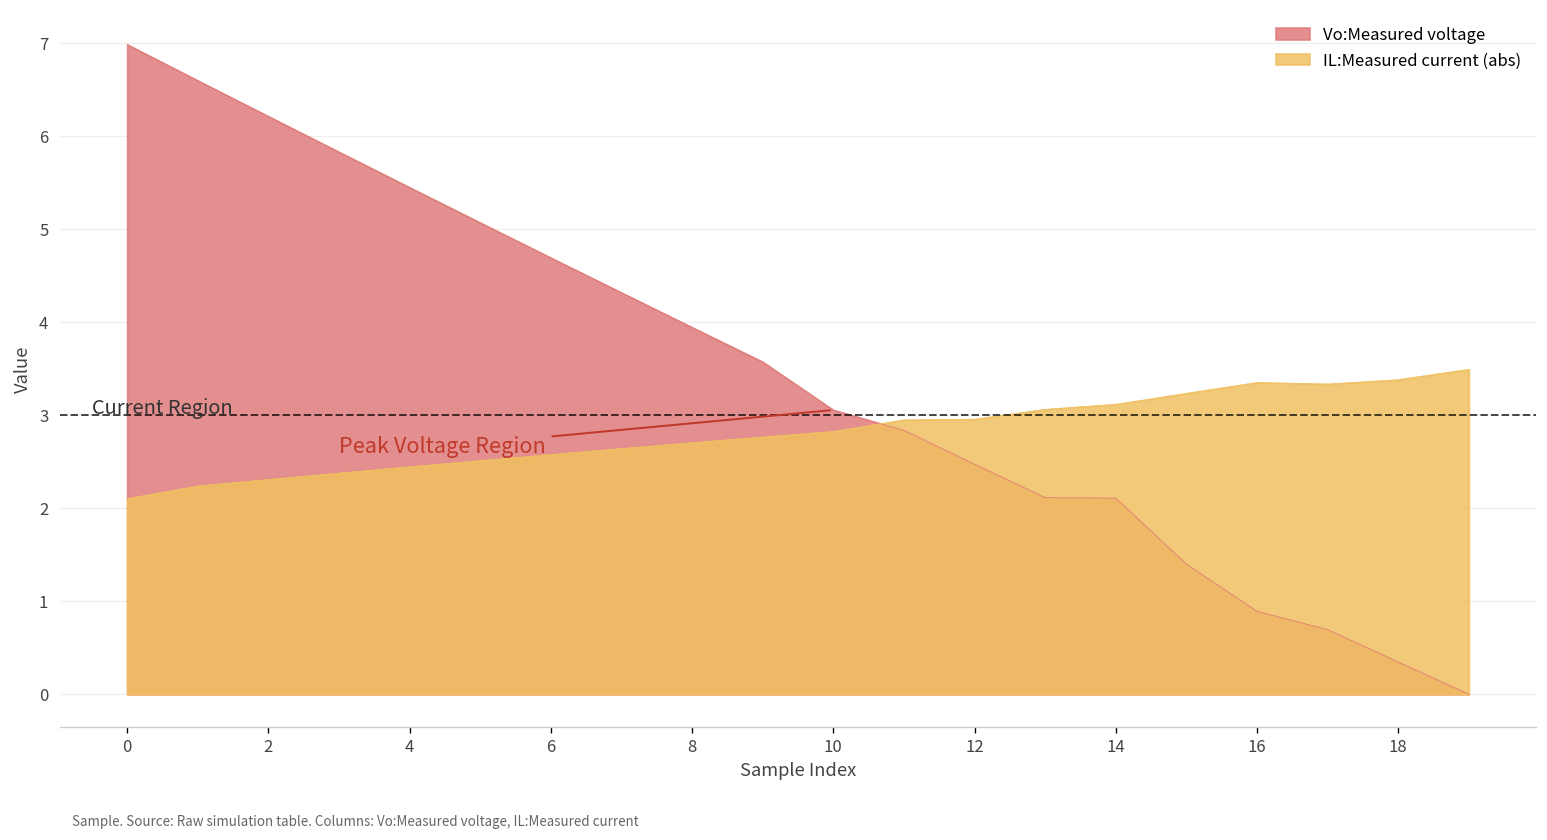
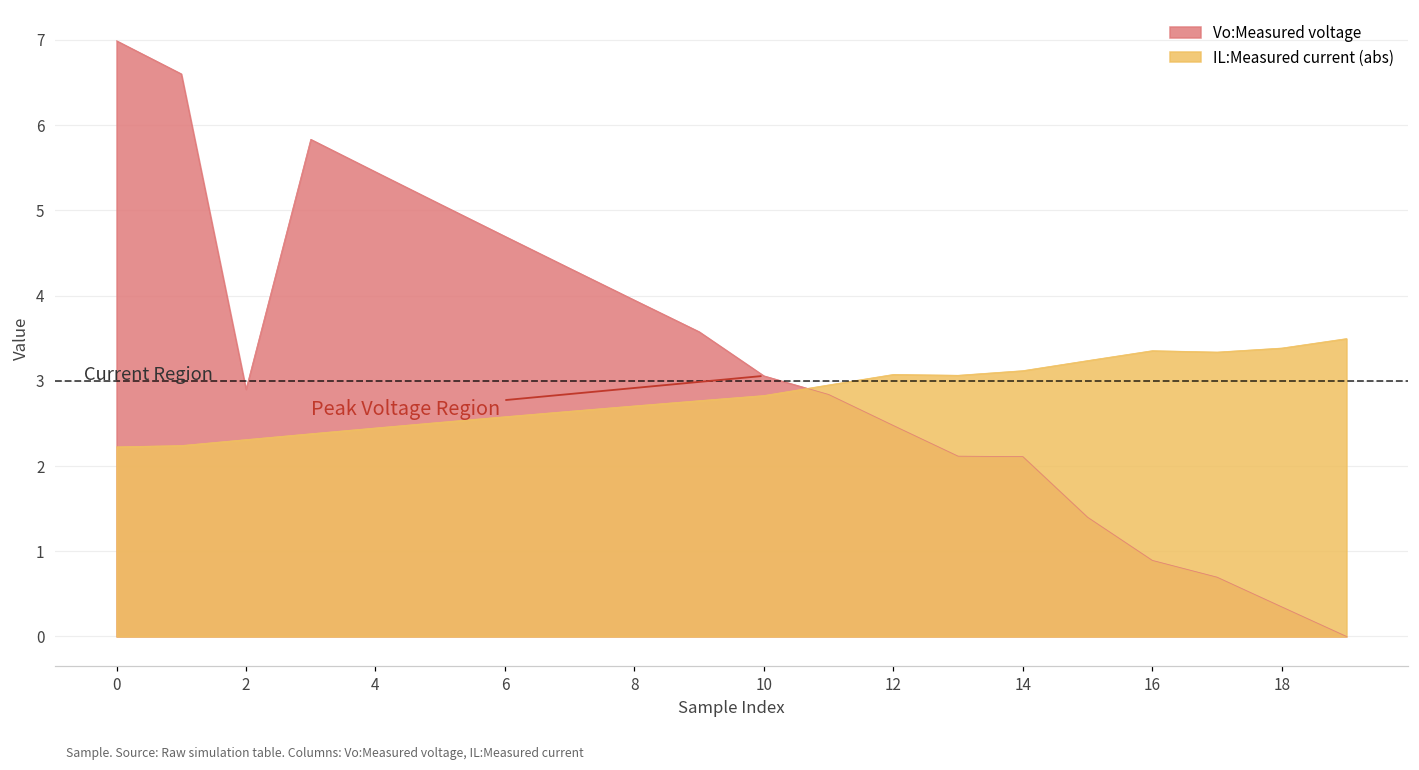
IL:Measured current (abs), 0: 2.1 -> 2.2
Vo:Measured voltage, 2: 6.2 -> 2.9
IL:Measured current (abs), 12: 3.0 -> 3.1
